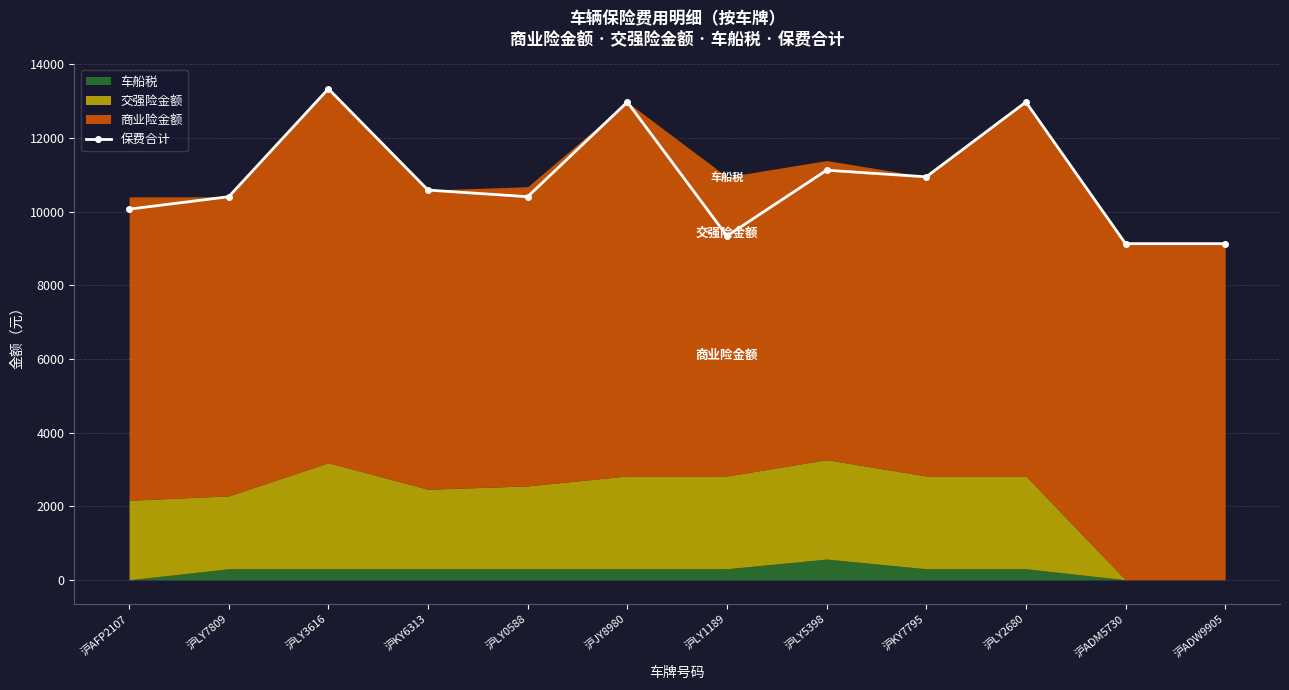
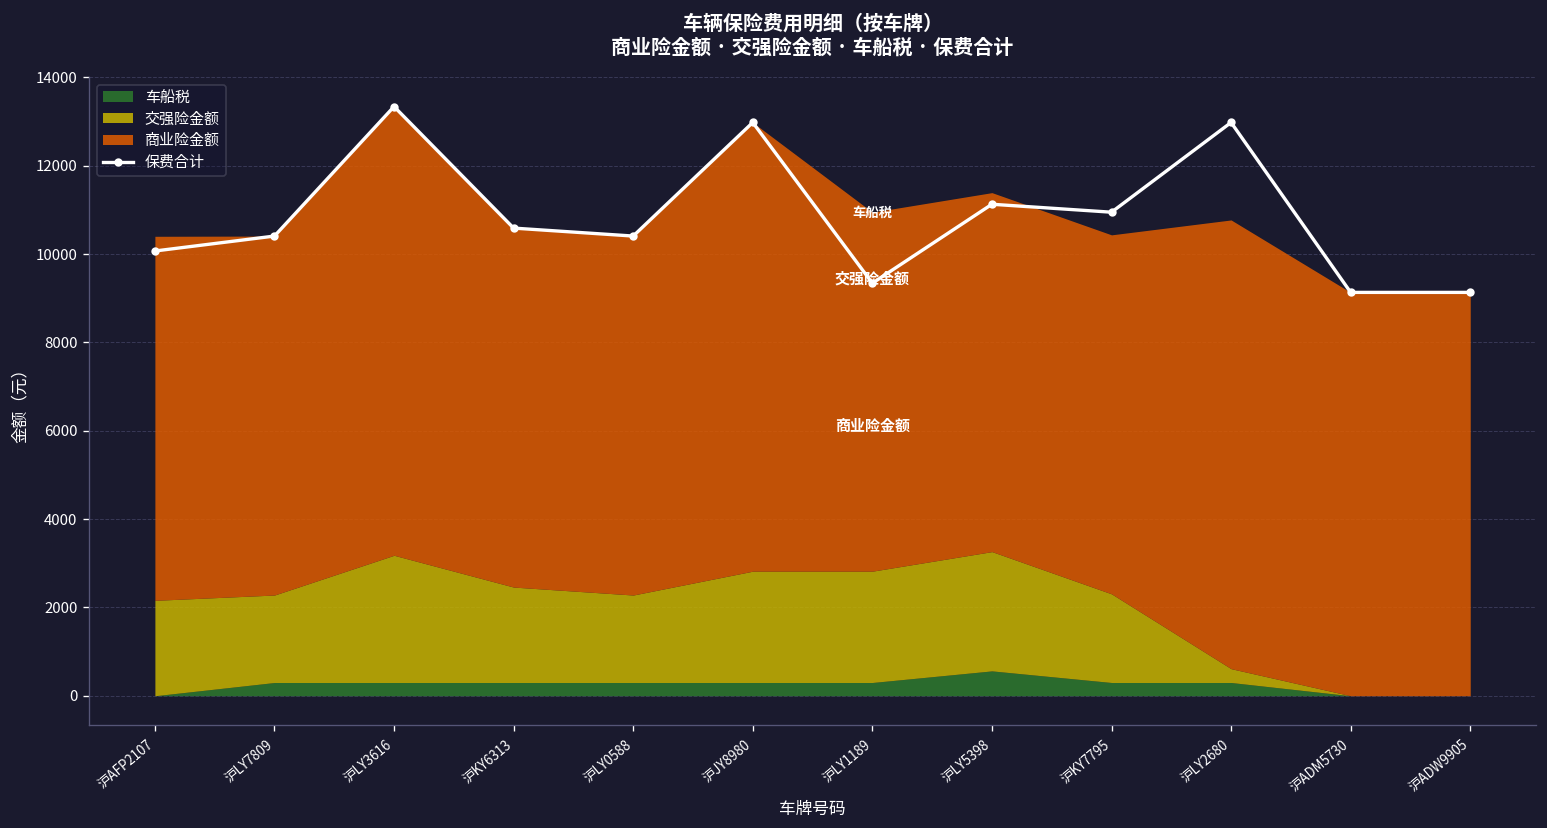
交强险金额, 沪LY0588: 2300 -> 2000
交强险金额, 沪KY7795: 2500 -> 2000
交强险金额, 沪LY2680: 2500 -> 300
